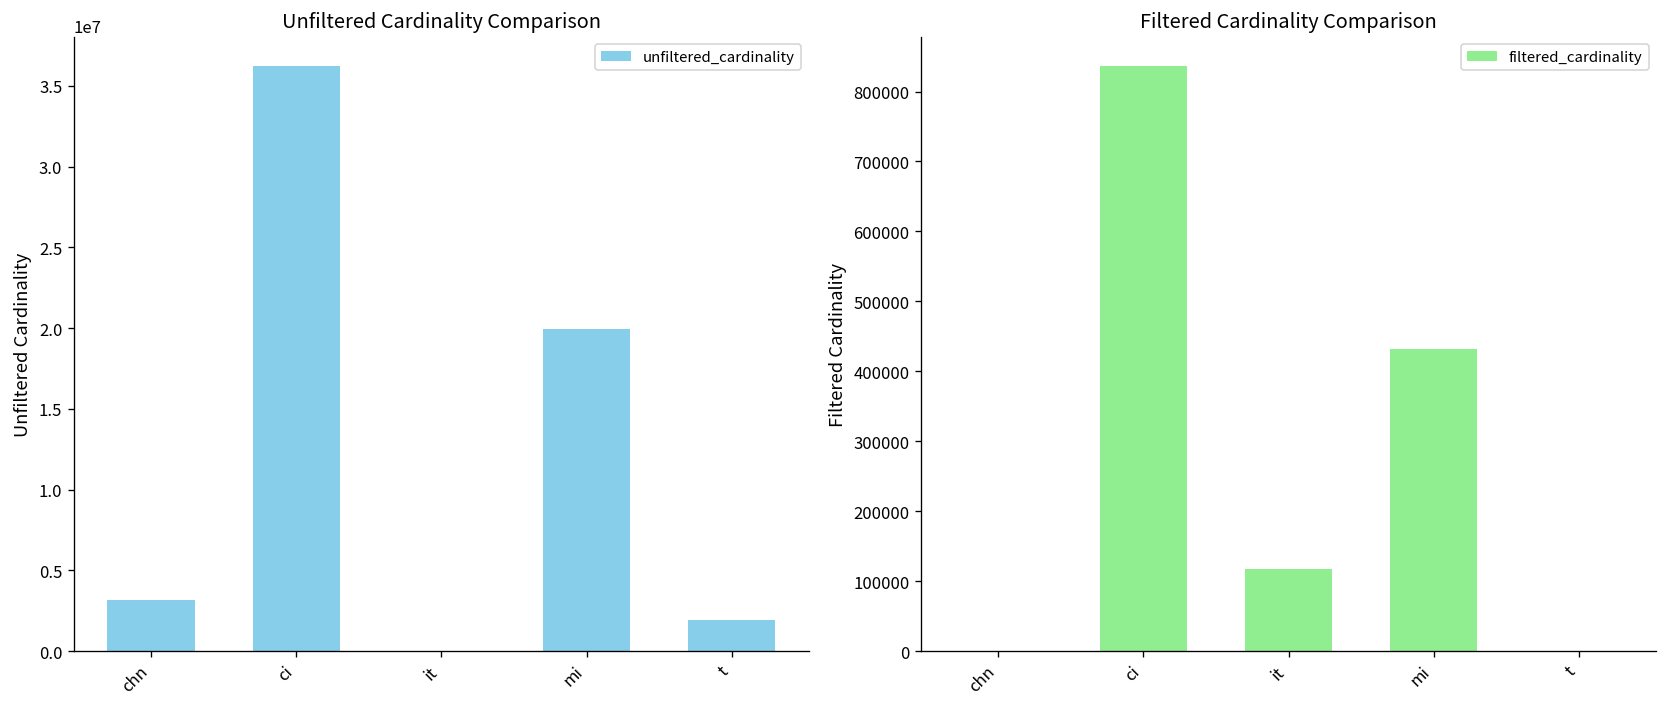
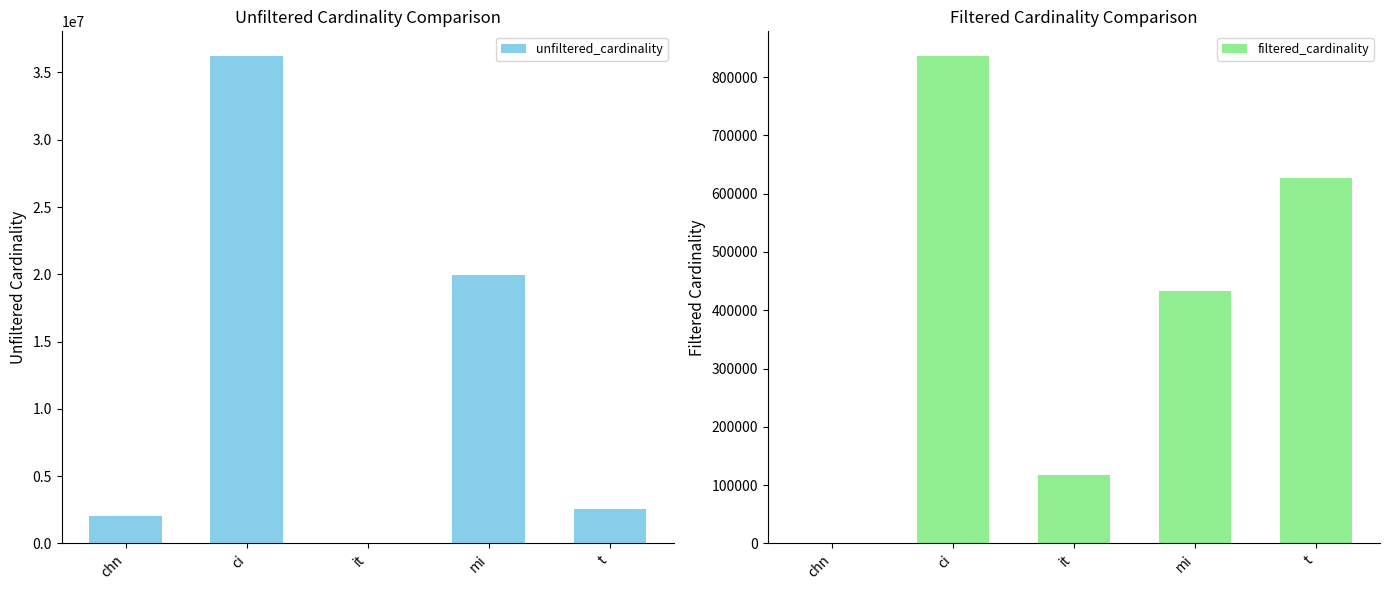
Unfiltered Cardinality Comparison, chn: 3100000 -> 2000000
Unfiltered Cardinality Comparison, t: 1900000 -> 2500000
Filtered Cardinality Comparison, t: 0 -> 630000
